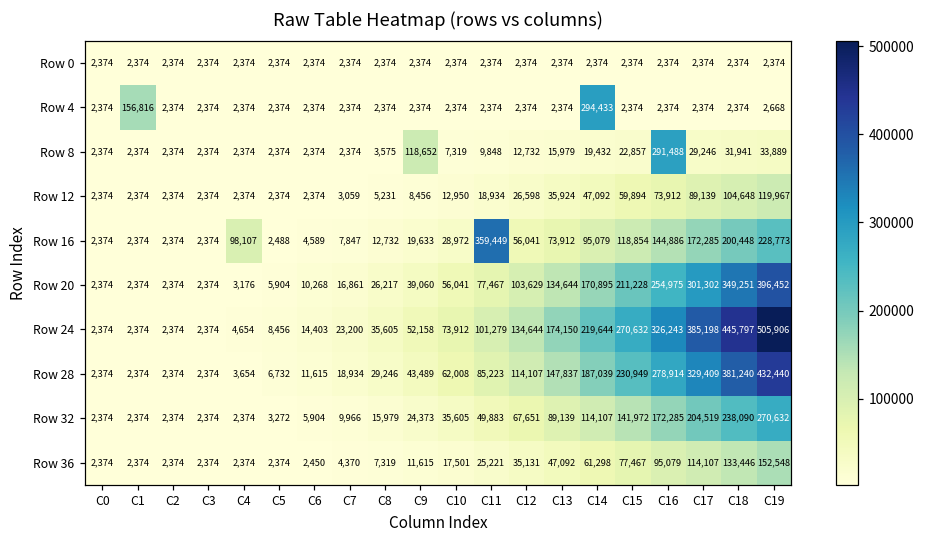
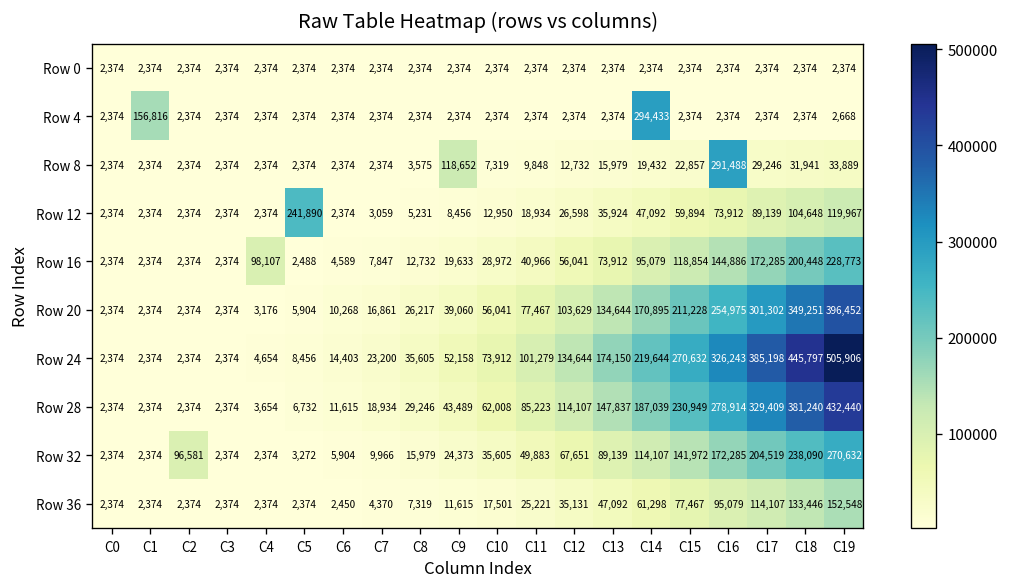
Row 12, C5: 2,374 -> 241,890
Row 16, C11: 359,449 -> 40,966
Row 32, C2: 2,374 -> 96,581
